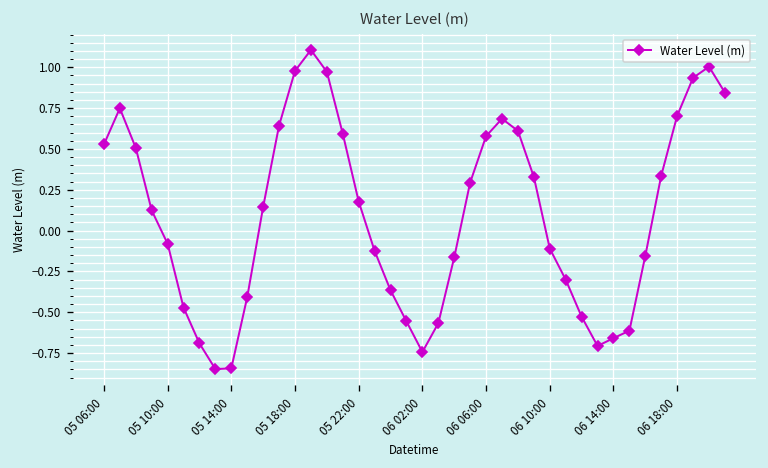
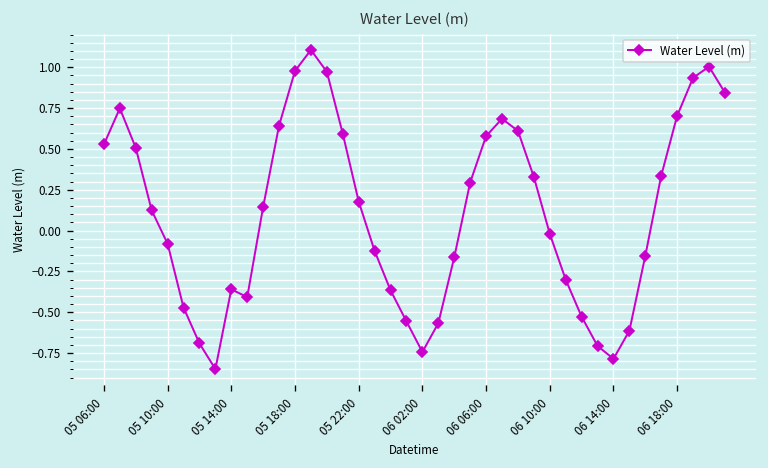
05 14:00: -0.84 -> -0.36
06 10:00: -0.11 -> -0.02
06 14:00: -0.66 -> -0.79
